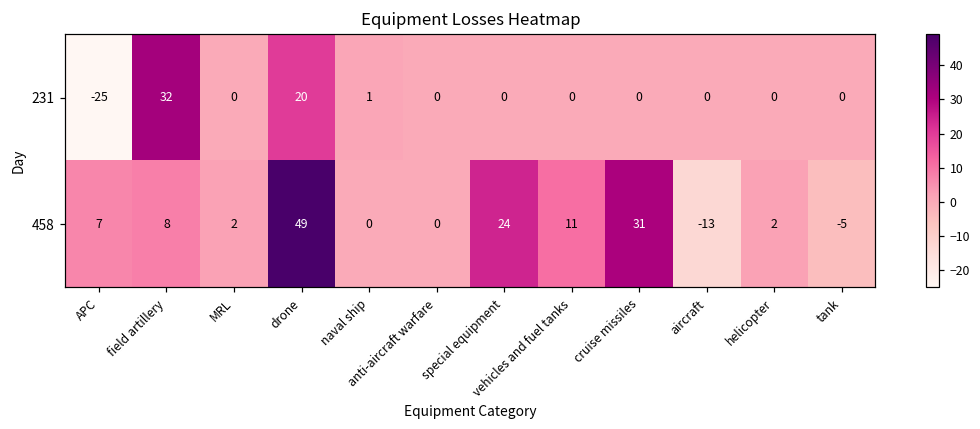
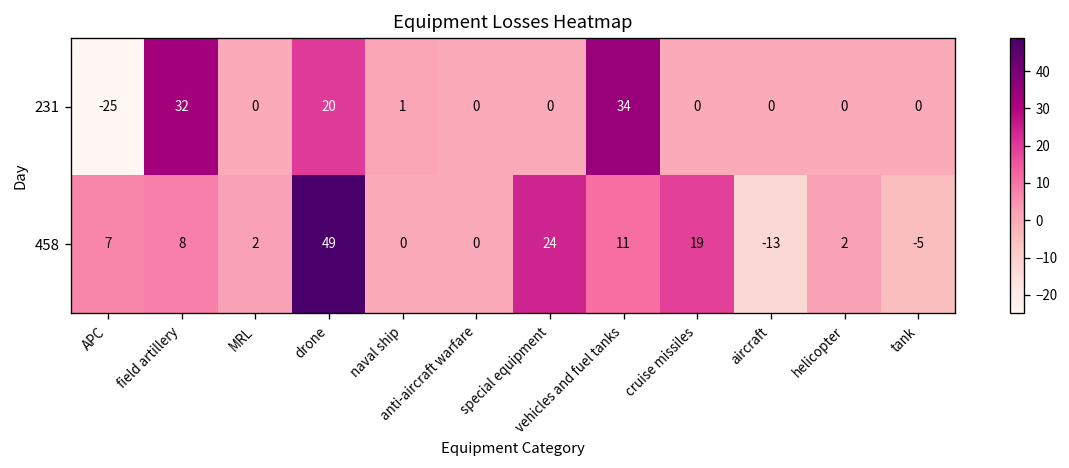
231, vehicles and fuel tanks: 0 -> 34
458, cruise missiles: 31 -> 19
